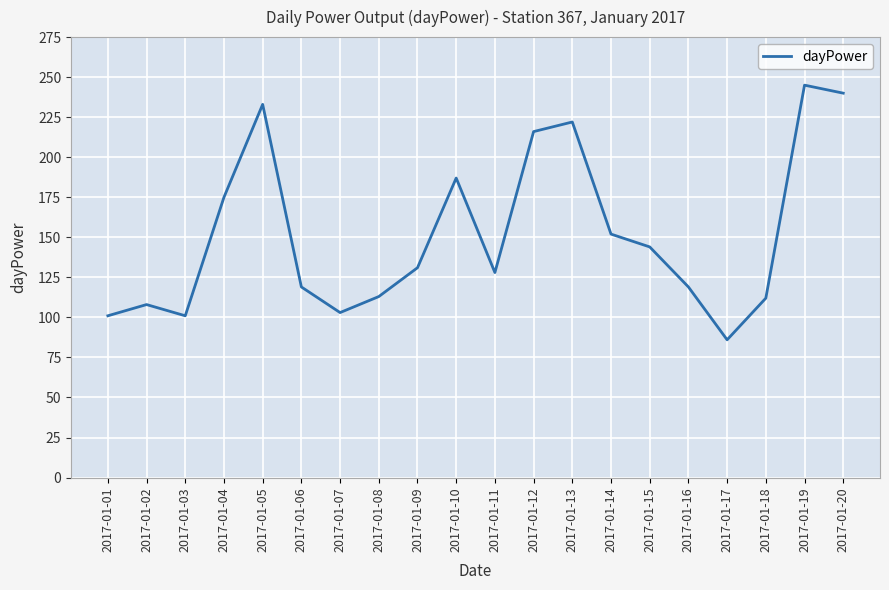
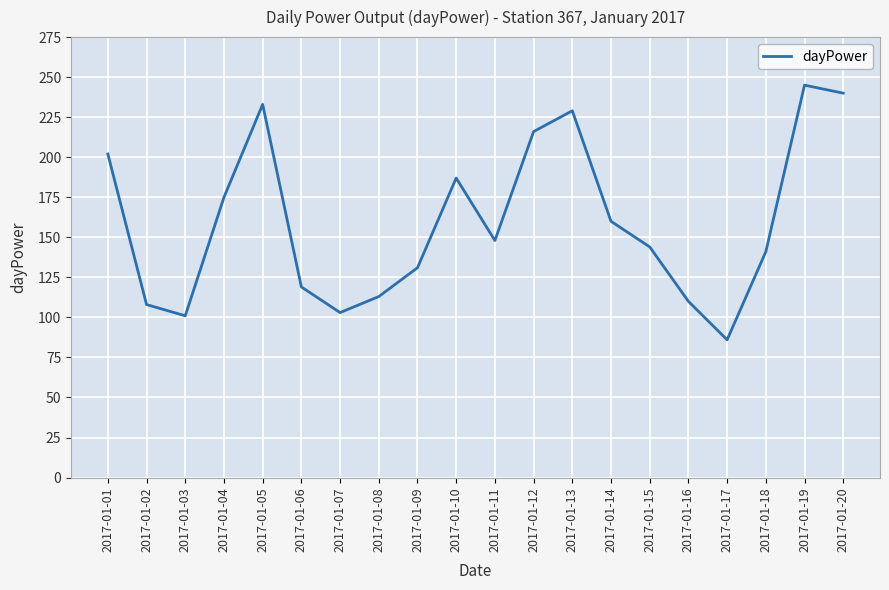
2017-01-01: 101 -> 202
2017-01-11: 128 -> 148
2017-01-13: 222 -> 229
2017-01-14: 152 -> 160
2017-01-16: 119 -> 110
2017-01-18: 112 -> 141
